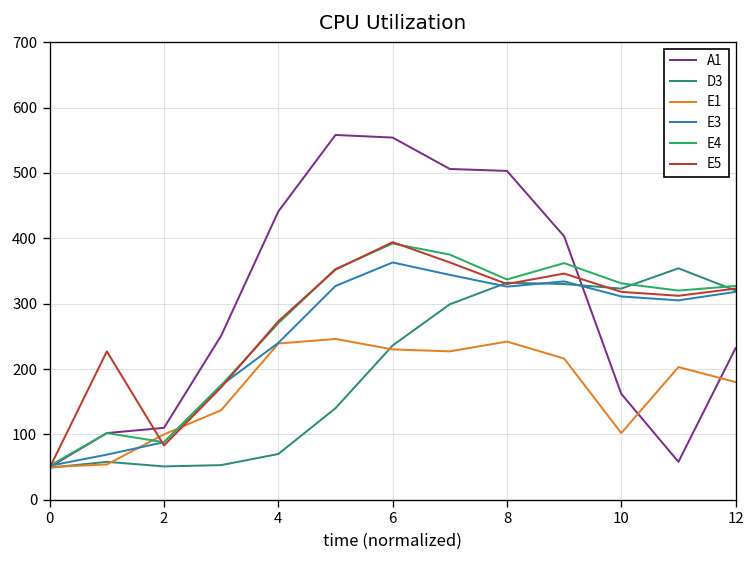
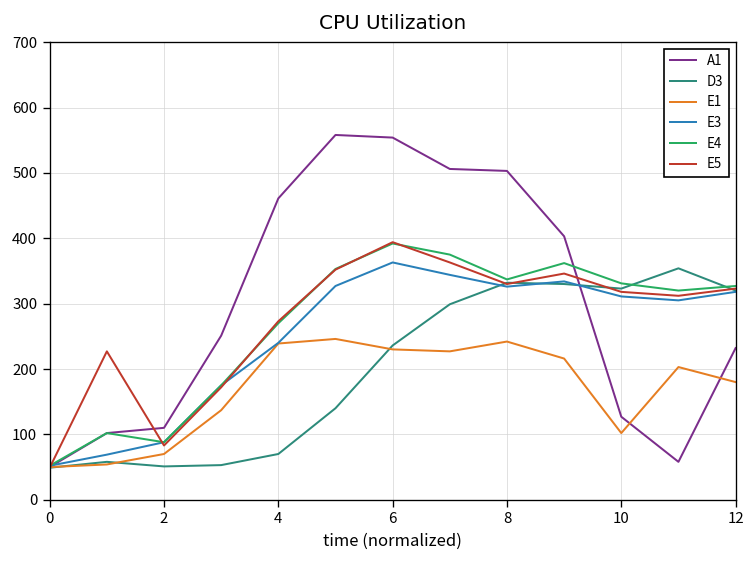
E1, 2: 100 -> 70
A1, 4: 440 -> 460
A1, 10: 160 -> 130
